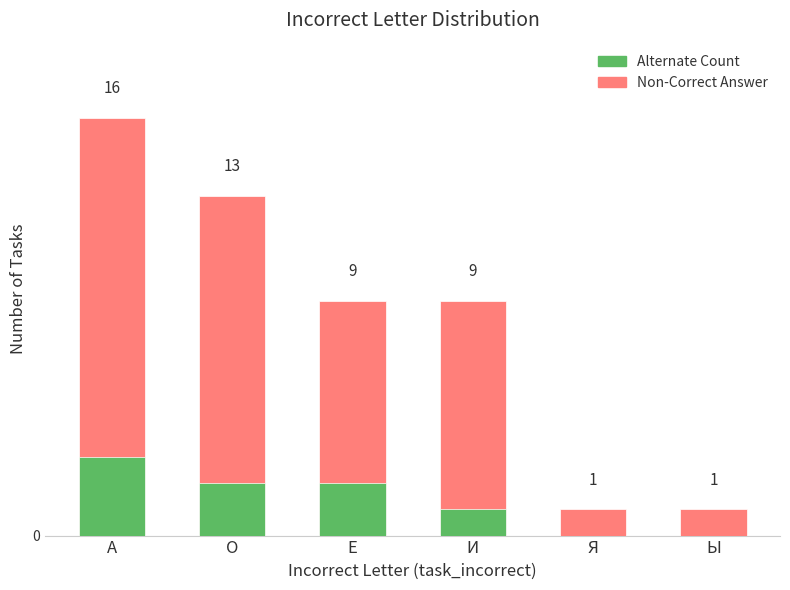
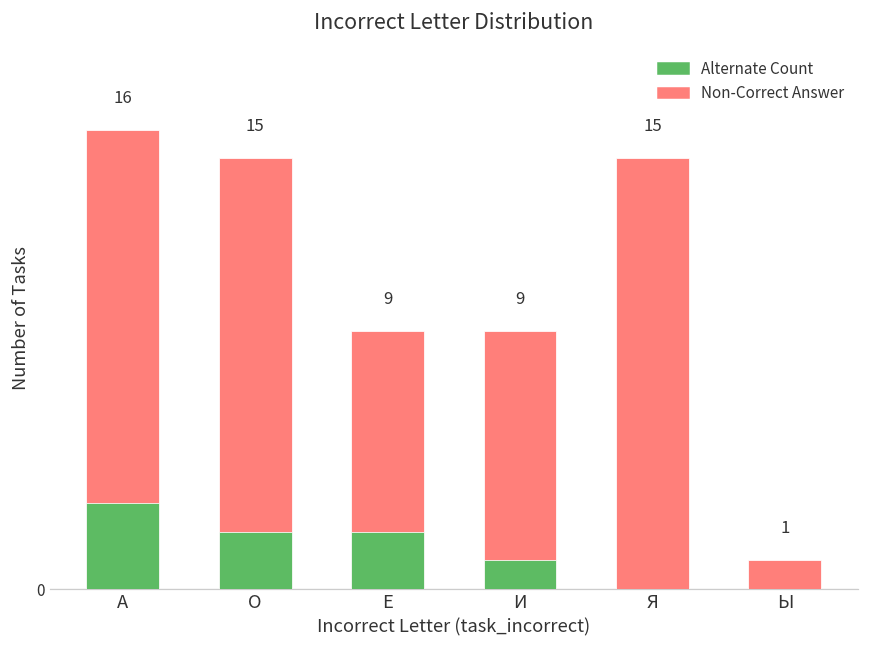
Non-Correct Answer, О: 13 -> 15
Non-Correct Answer, Я: 1 -> 15
